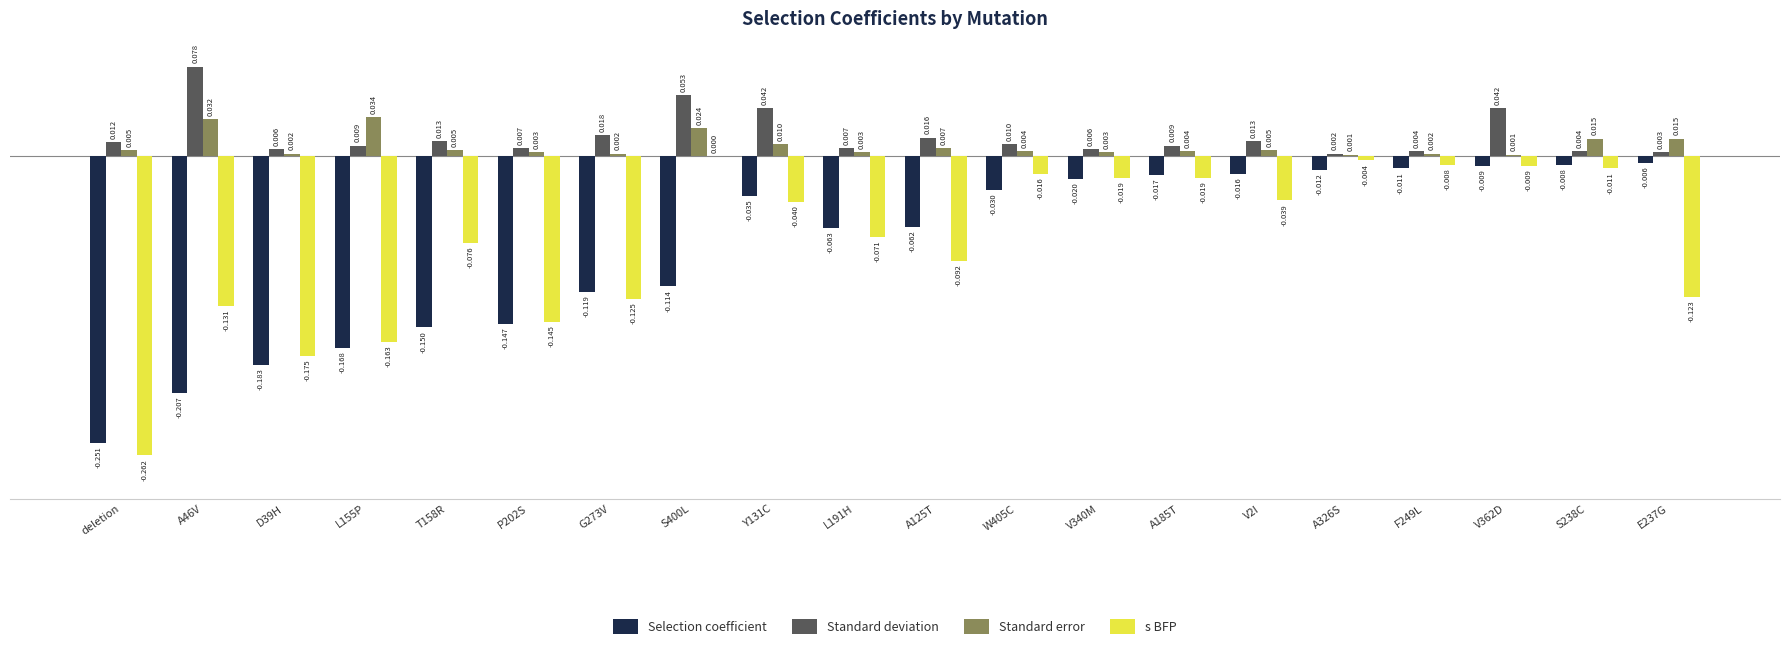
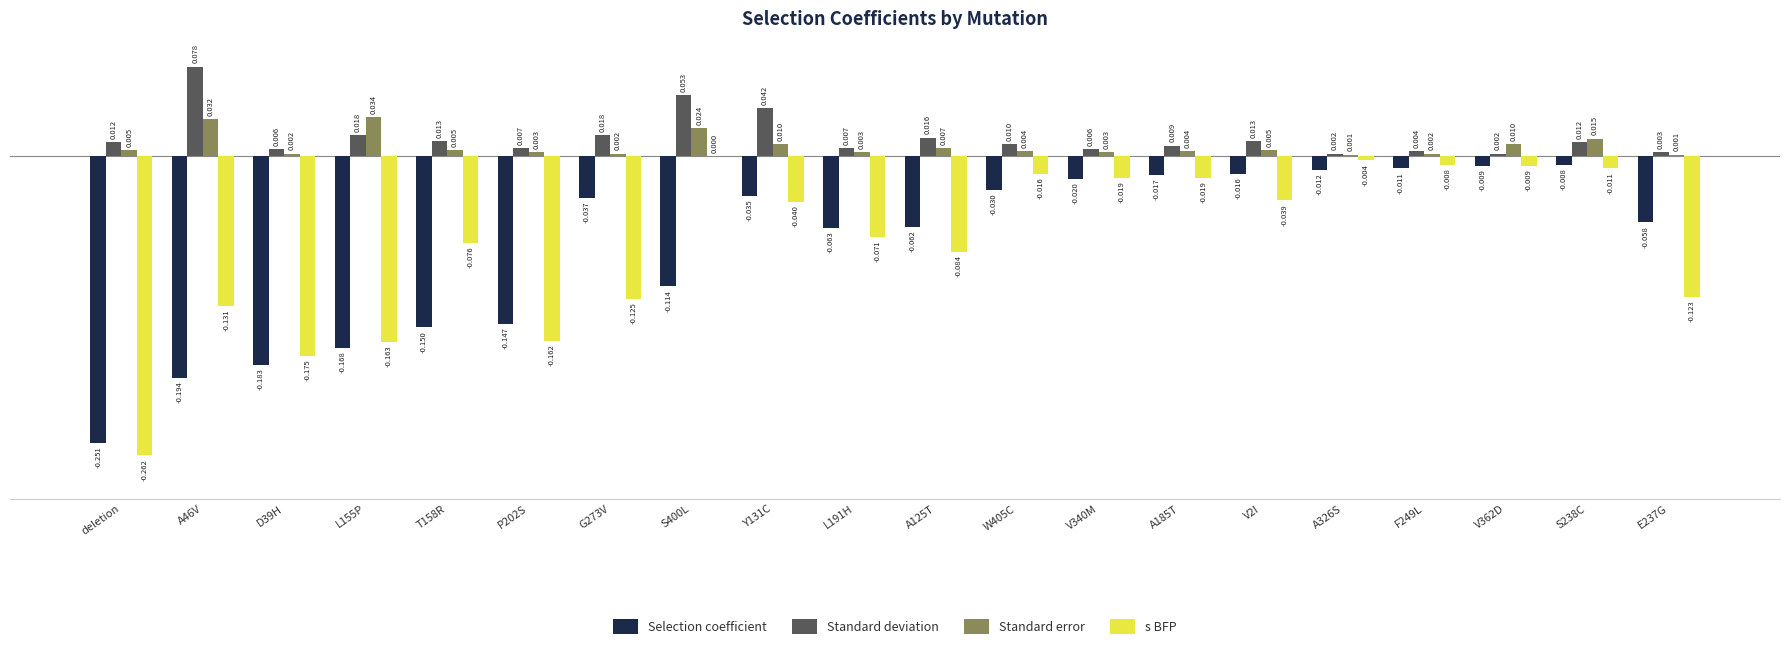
Selection coefficient, A46V: -0.207 -> -0.194
Standard deviation, L155P: 0.009 -> 0.018
s BFP, P202S: -0.145 -> -0.162
Selection coefficient, G273V: -0.119 -> -0.037
s BFP, A125T: -0.092 -> -0.084
Standard deviation, V362D: 0.042 -> 0.002
Standard error, V362D: 0.001 -> 0.010
Standard deviation, S238C: 0.004 -> 0.012
Selection coefficient, E237G: -0.006 -> -0.058
Standard error, E237G: 0.015 -> 0.001
